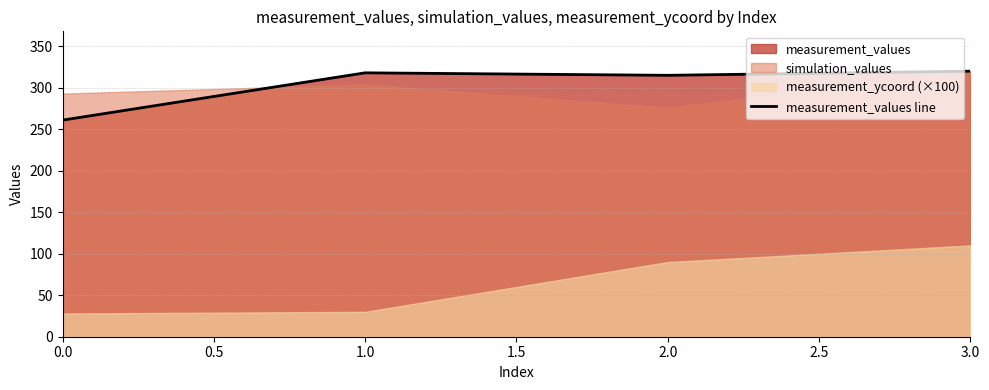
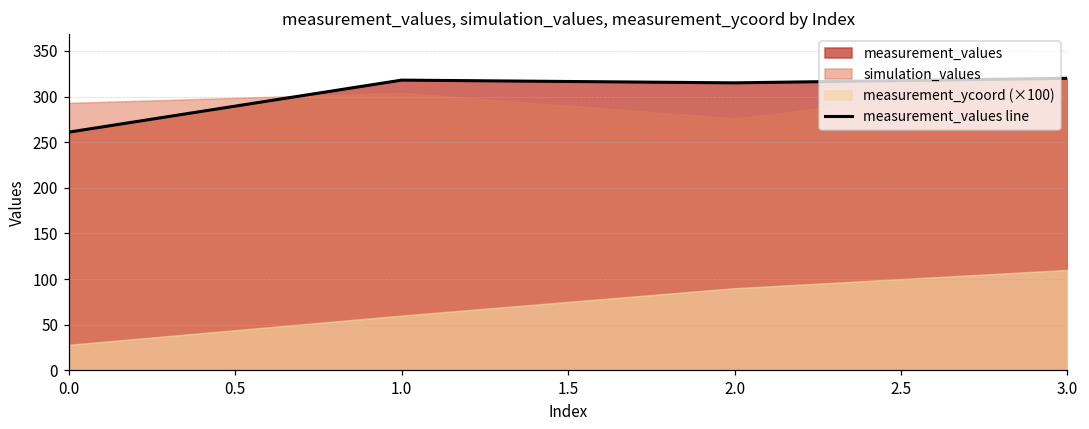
measurement_ycoord (×100), 1.0: 30 -> 60
